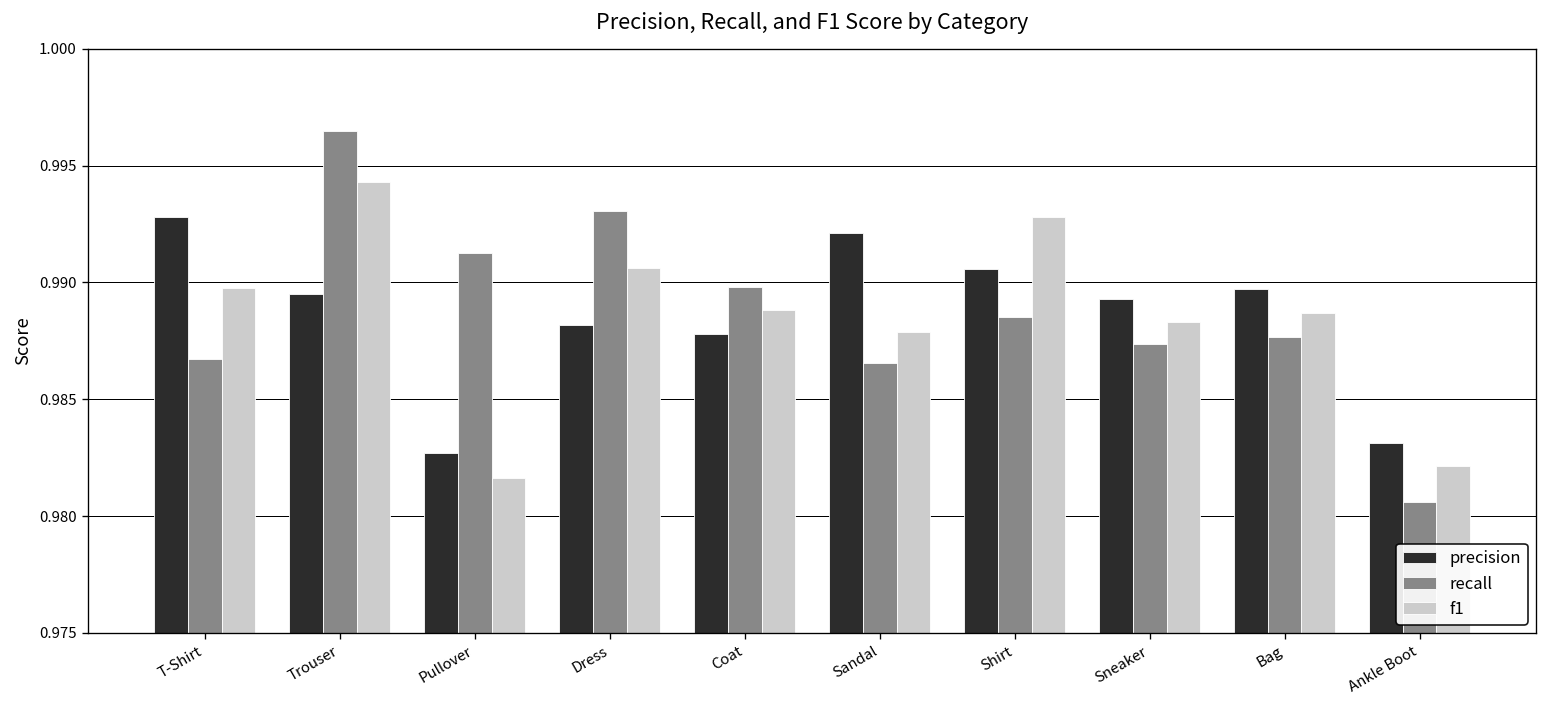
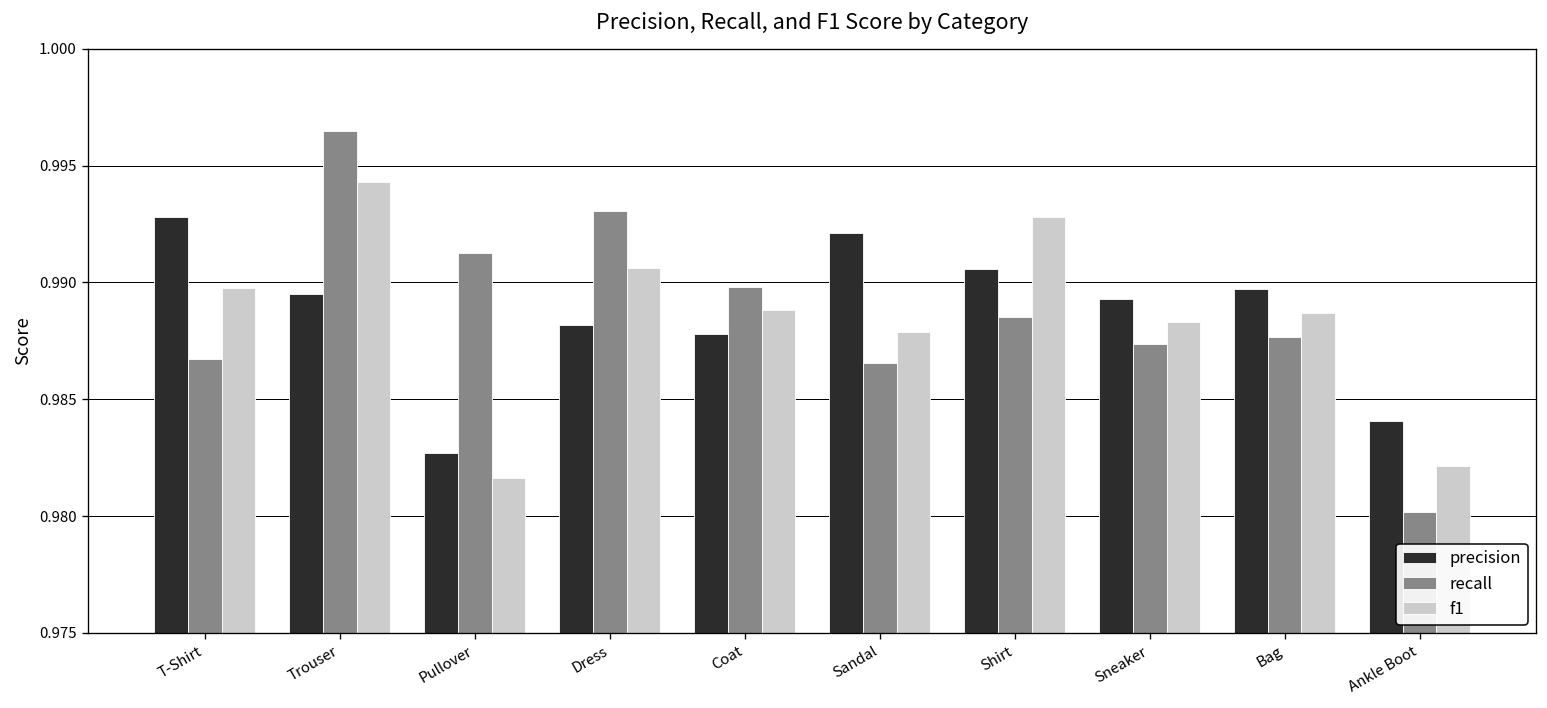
precision, Ankle Boot: 0.9831 -> 0.9841
recall, Ankle Boot: 0.9806 -> 0.9802
